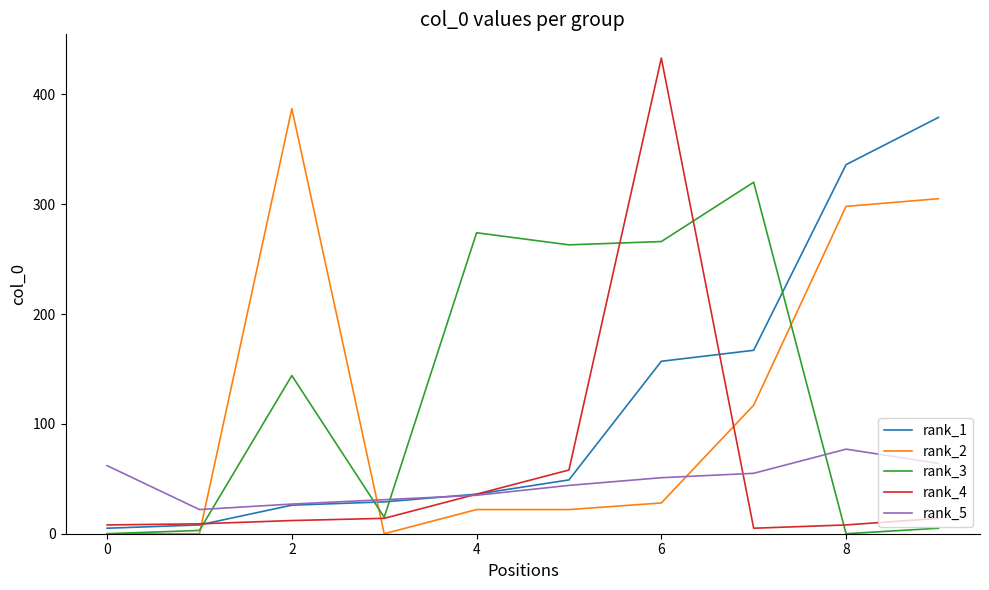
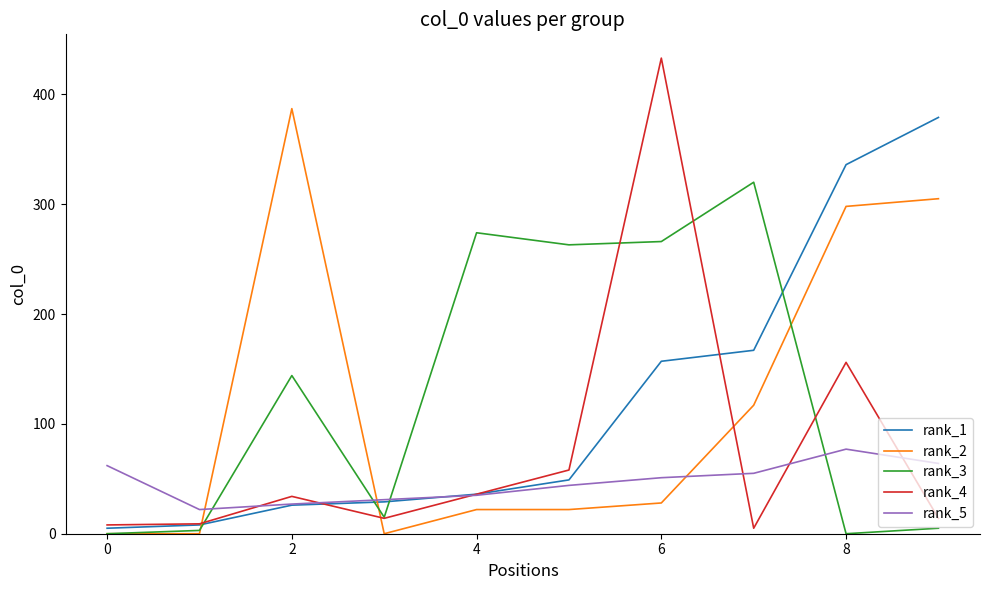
rank_4, 2: 12 -> 34
rank_4, 8: 8 -> 156
